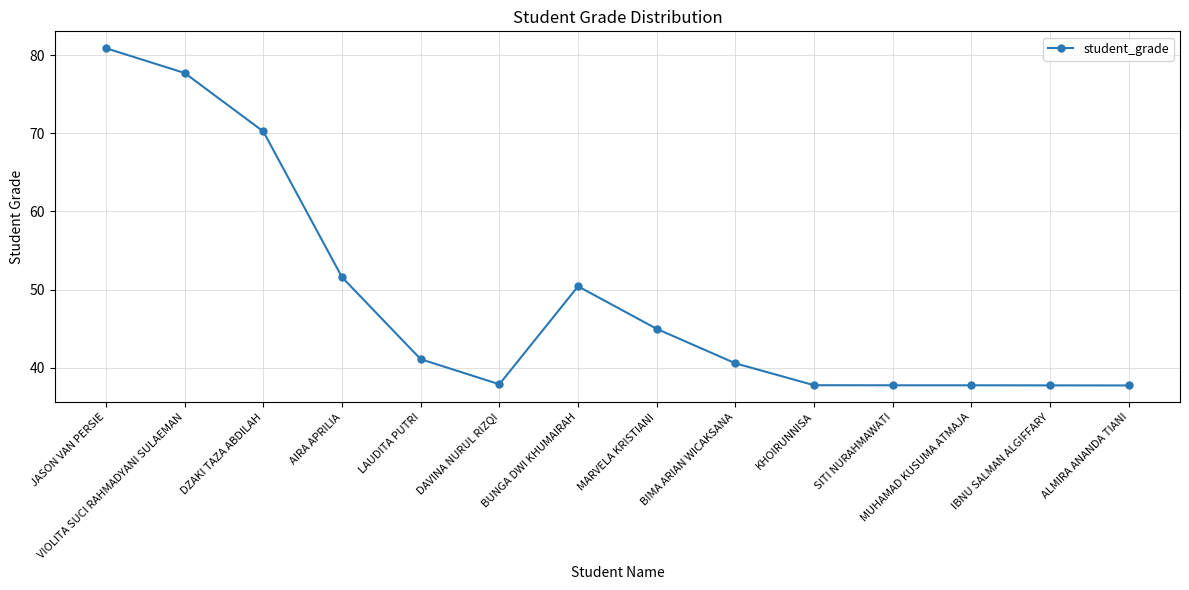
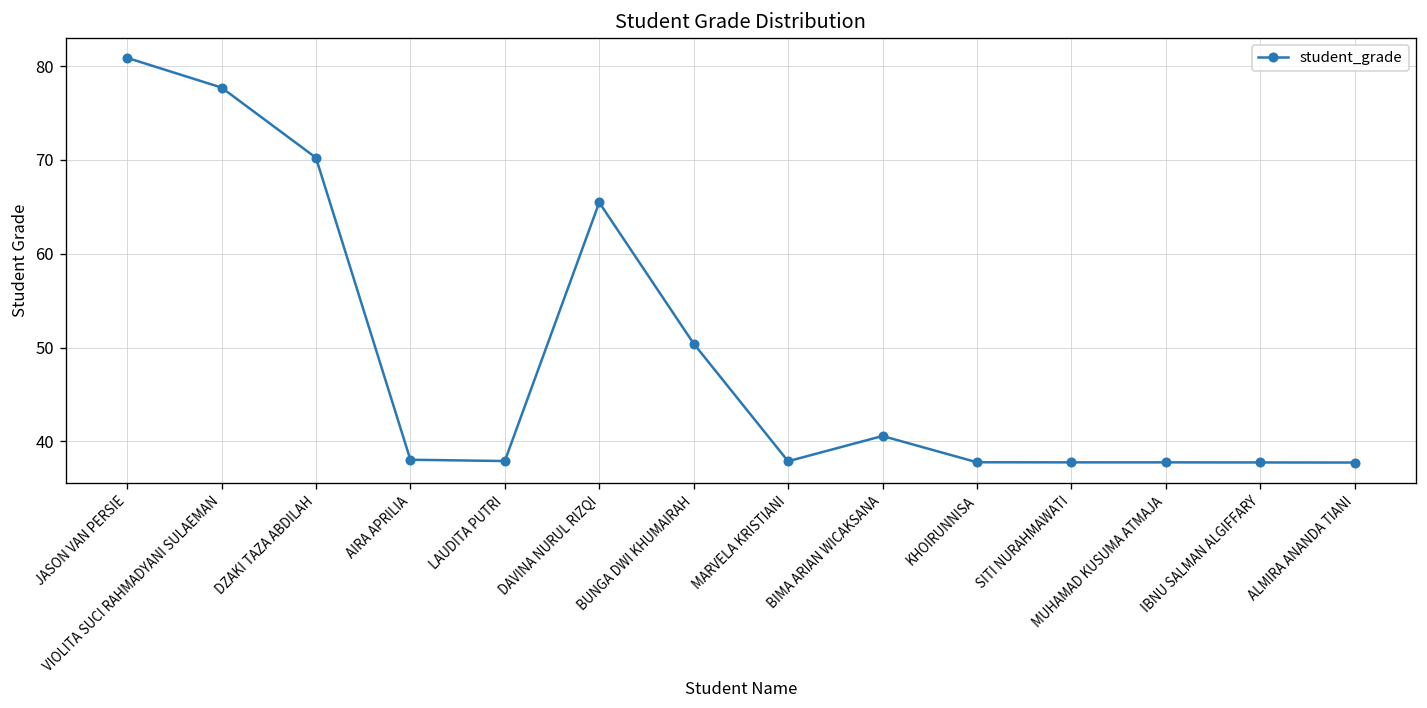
AIRA APRILIA: 52 -> 38
LAUDITA PUTRI: 41 -> 38
DAVINA NURUL RIZQI: 38 -> 65
MARVELA KRISTIANI: 45 -> 38
